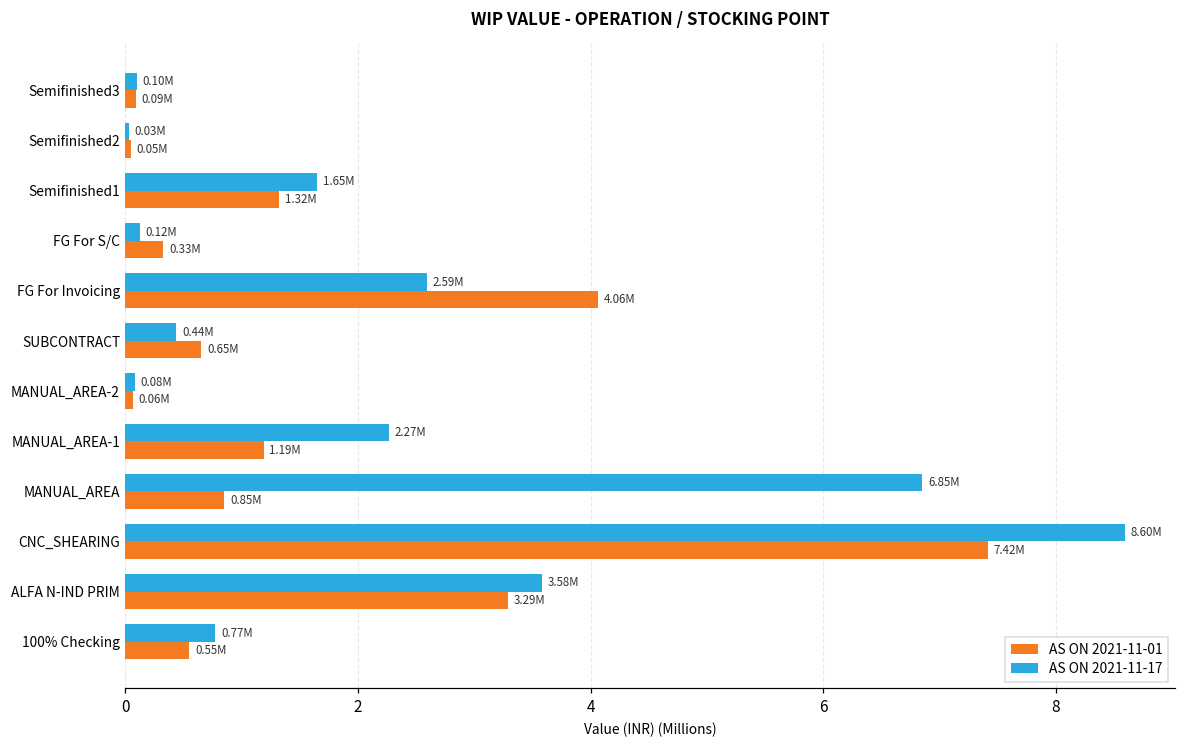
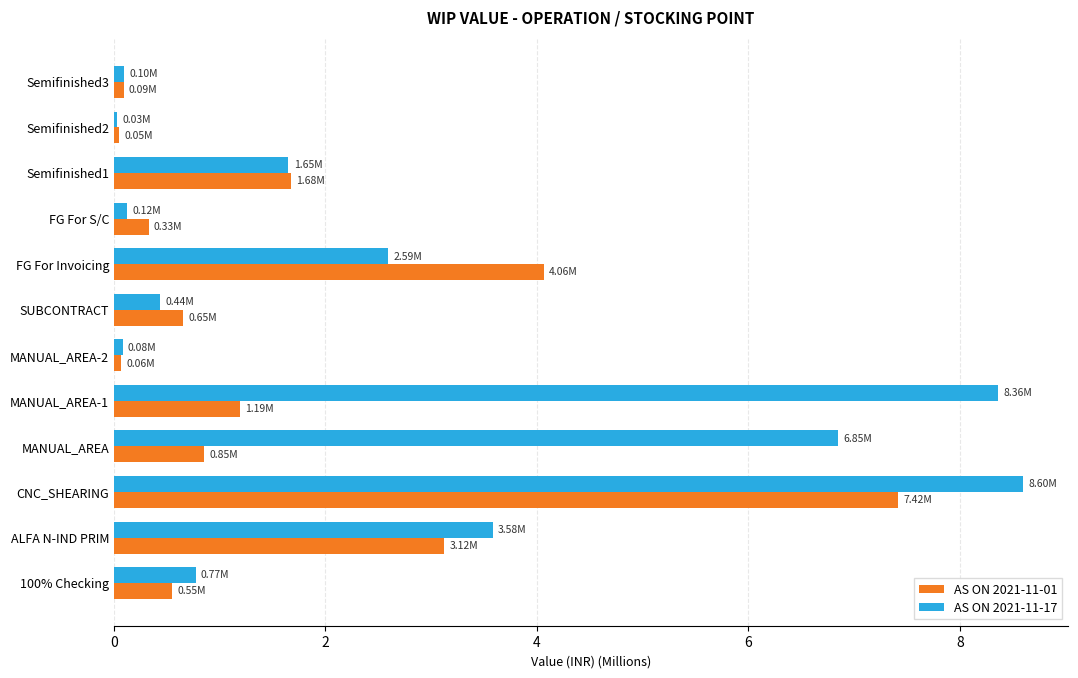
AS ON 2021-11-01, Semifinished1: 1.32M -> 1.68M
AS ON 2021-11-17, MANUAL_AREA-1: 2.27M -> 8.36M
AS ON 2021-11-01, ALFA N-IND PRIM: 3.29M -> 3.12M
